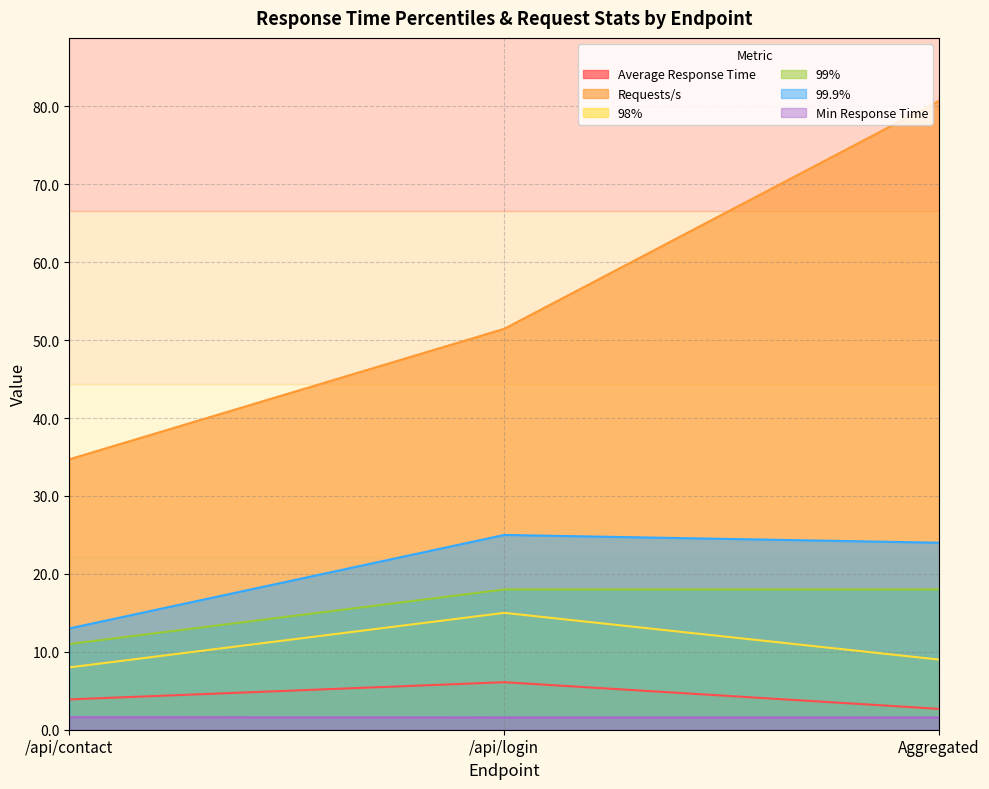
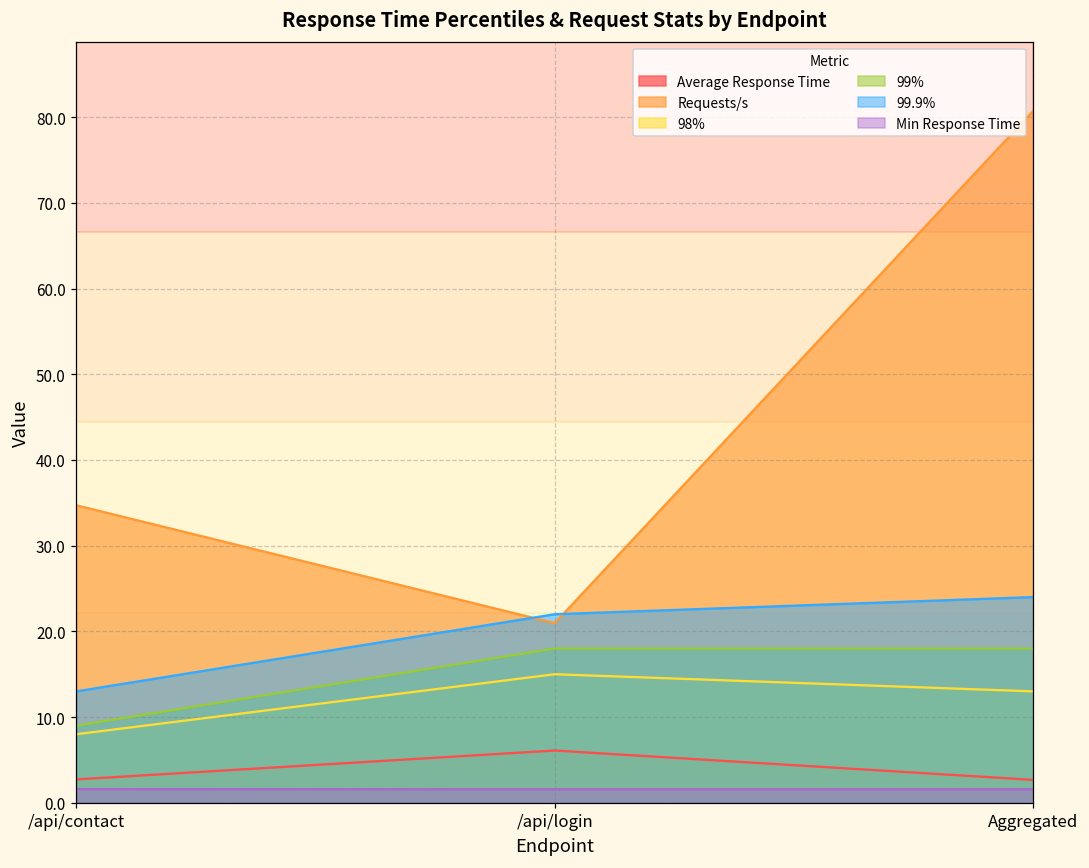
Average Response Time, /api/contact: 4 -> 3
99%, /api/contact: 11 -> 9
Requests/s, /api/login: 51 -> 21
99.9%, /api/login: 25 -> 22
98%, Aggregated: 9 -> 13
